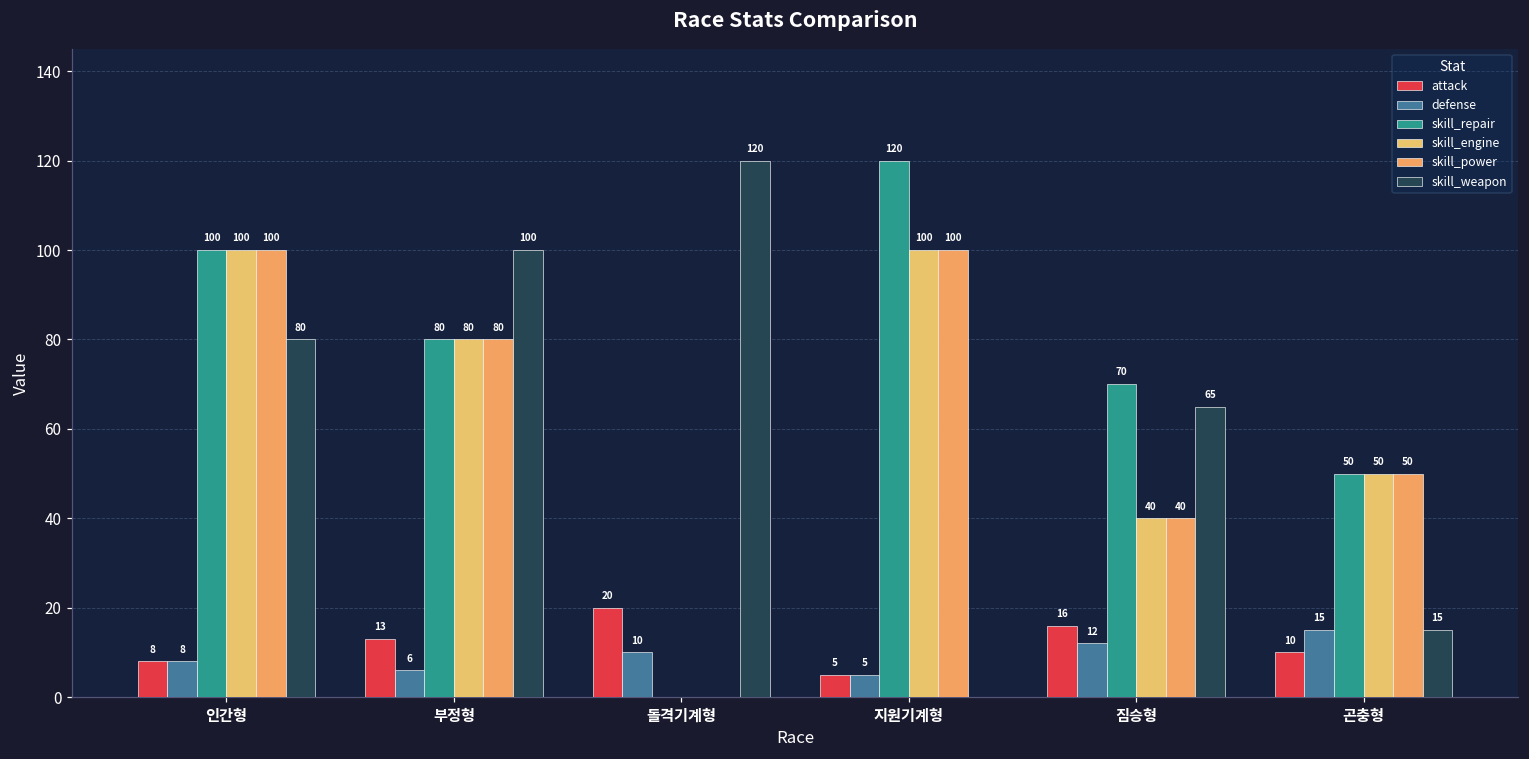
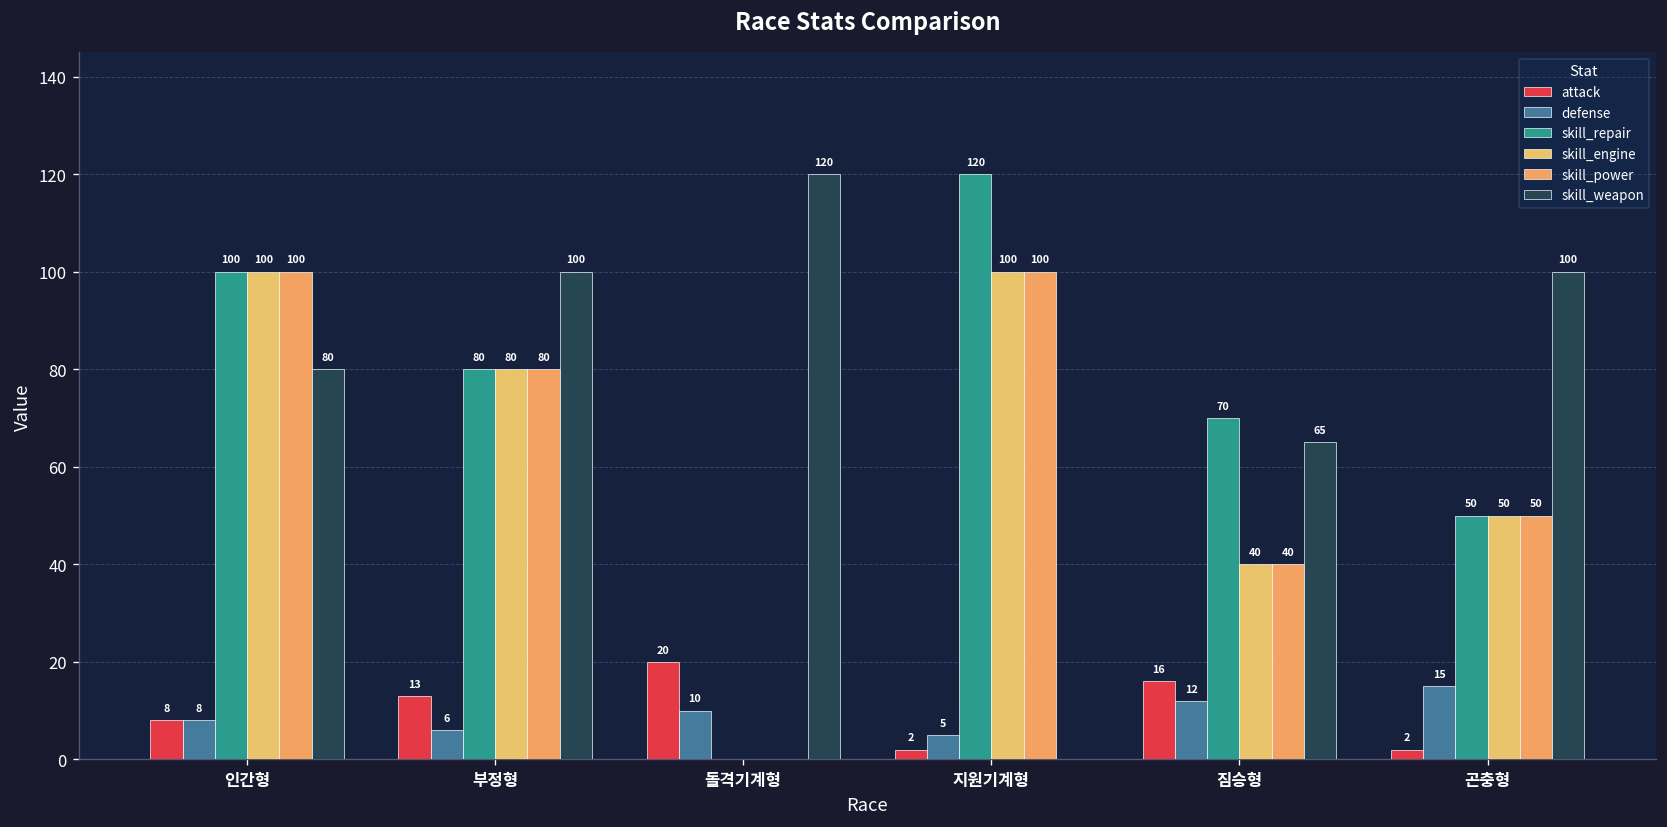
attack, 지원기계형: 5 -> 2
attack, 곤충형: 10 -> 2
skill_weapon, 곤충형: 15 -> 100
